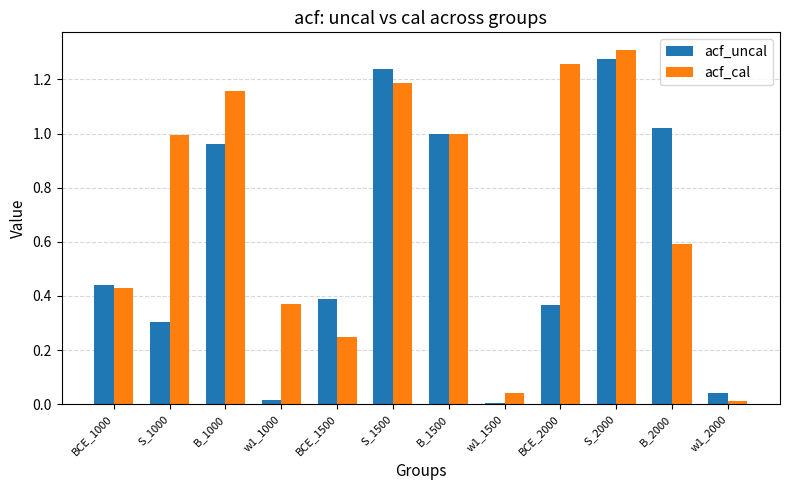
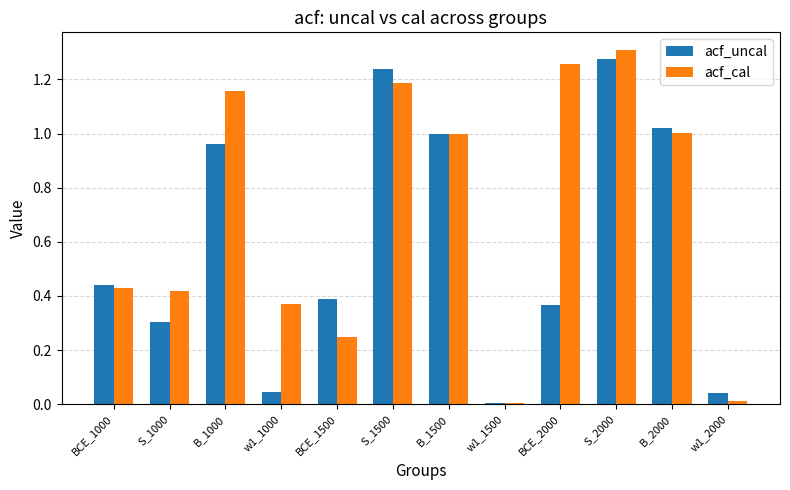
acf_cal, S_1000: 0.99 -> 0.42
acf_uncal, w1_1000: 0.01 -> 0.04
acf_cal, w1_1500: 0.04 -> 0.00
acf_cal, B_2000: 0.59 -> 1.00
